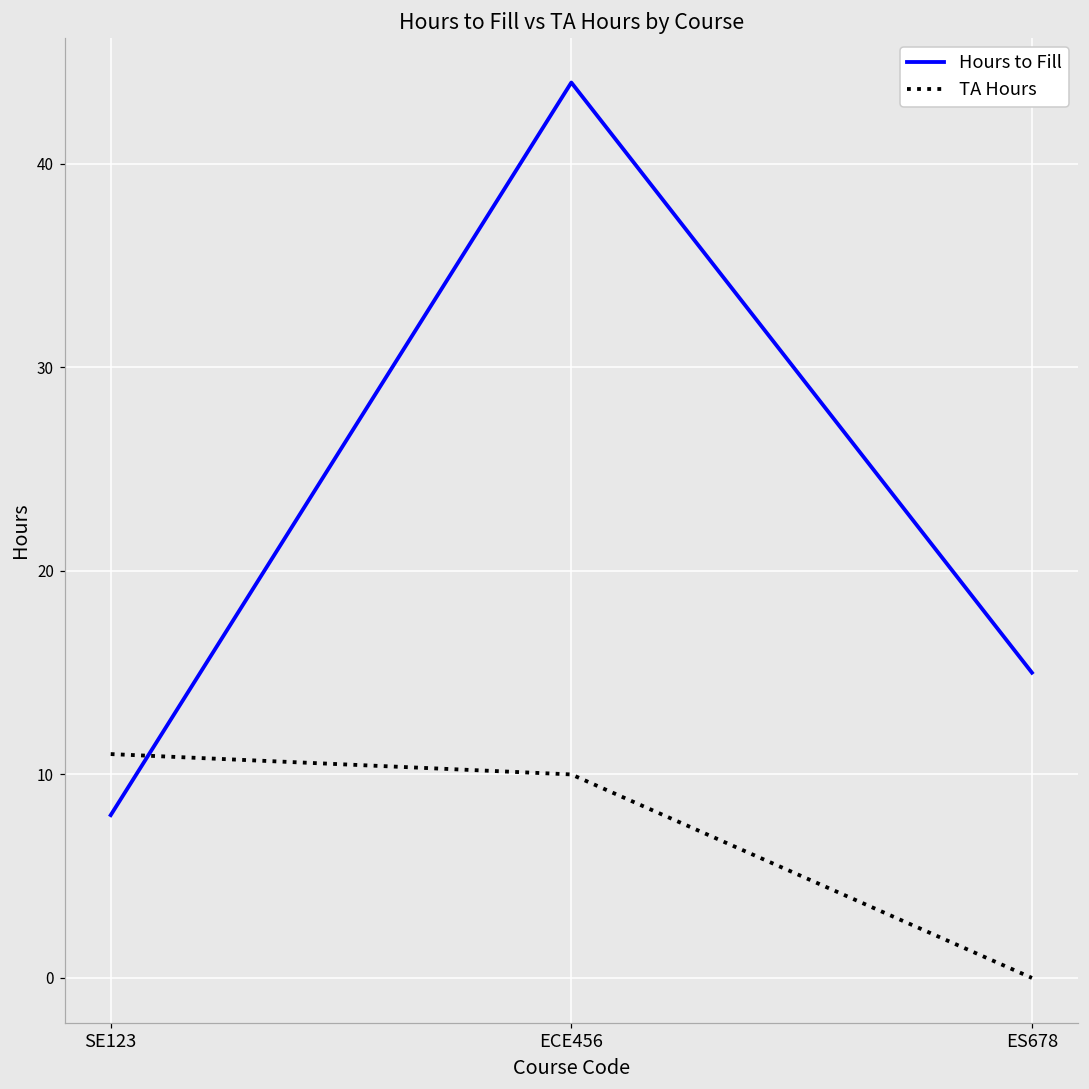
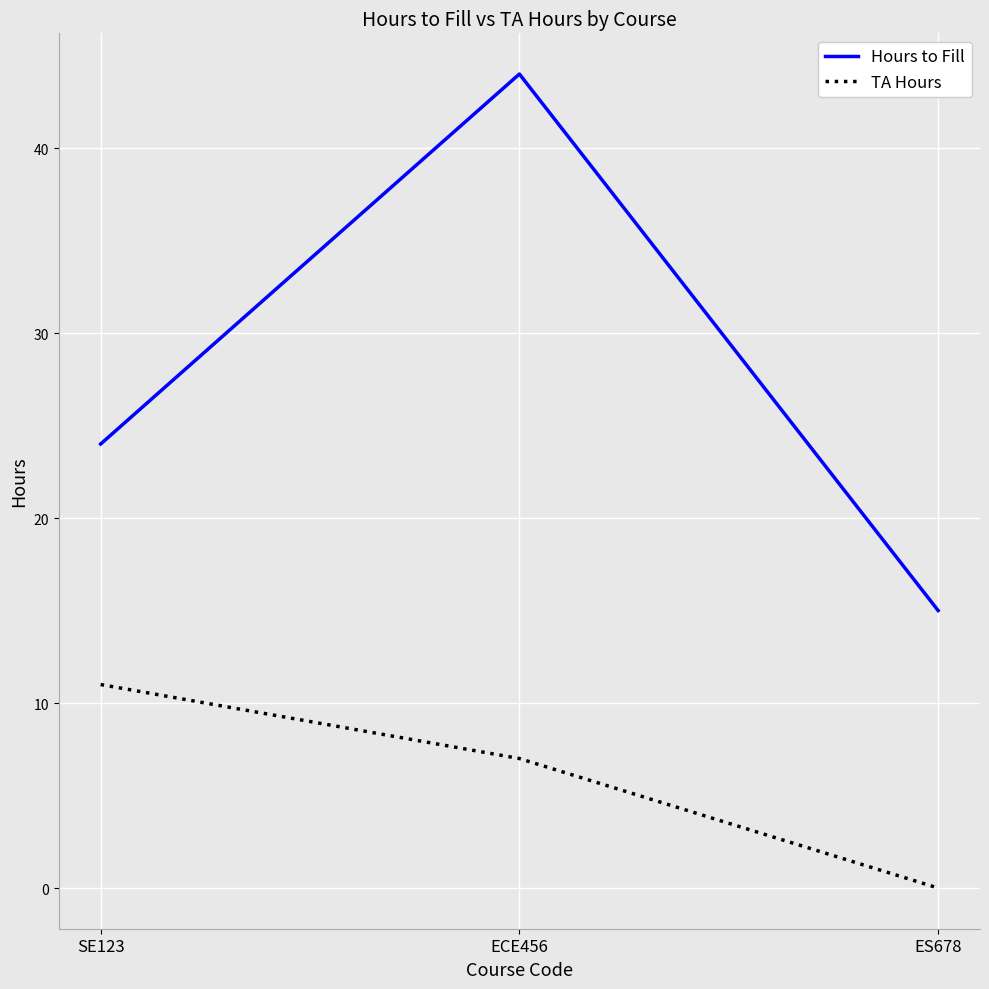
Hours to Fill, SE123: 8 -> 24
TA Hours, ECE456: 10 -> 7
